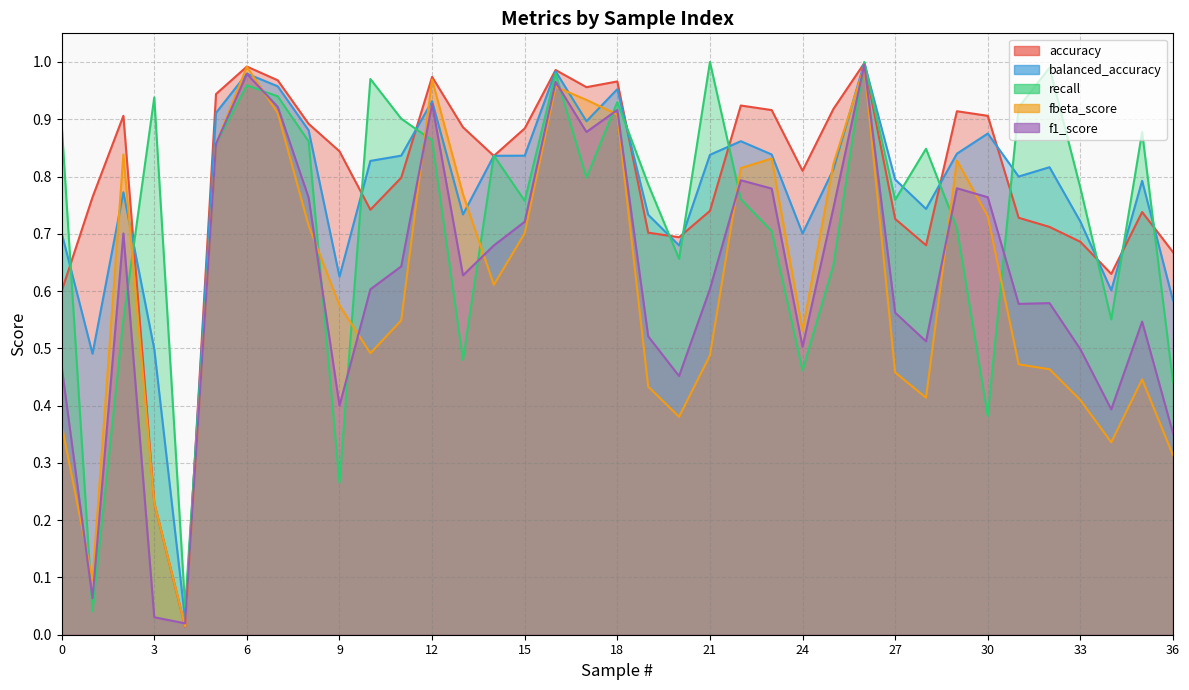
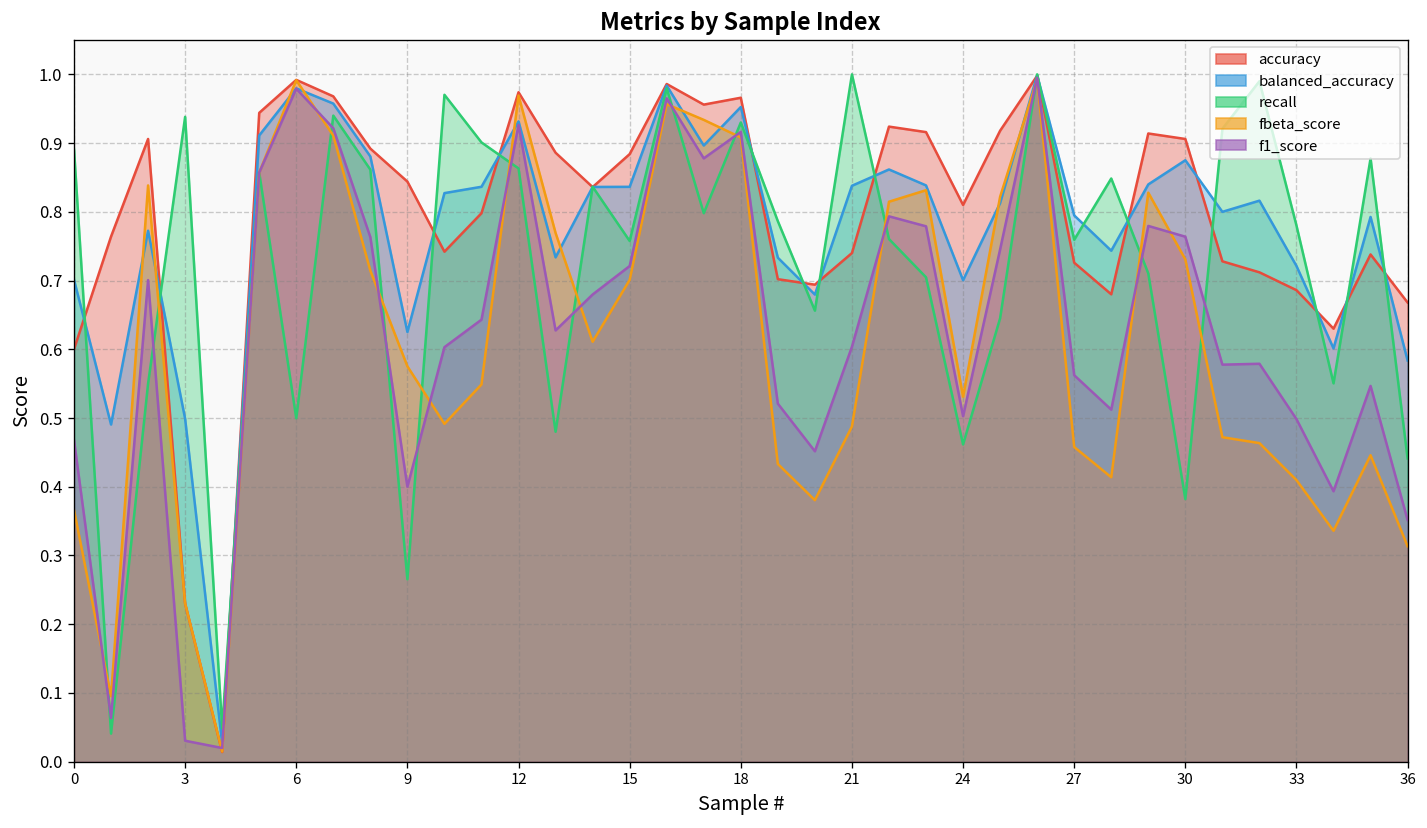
recall, 6: 0.96 -> 0.50
